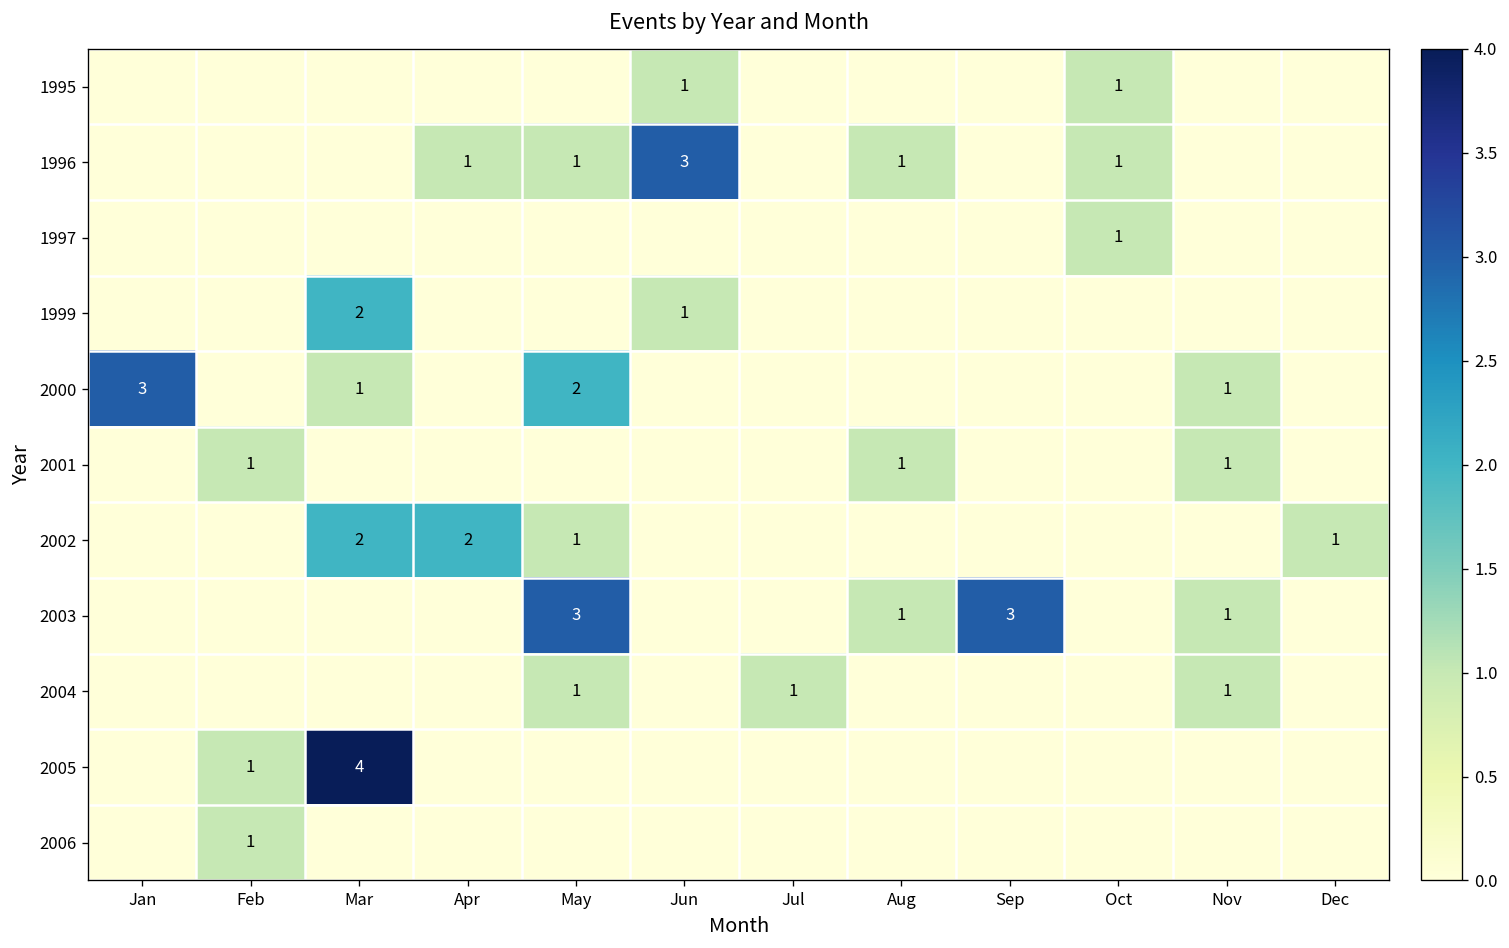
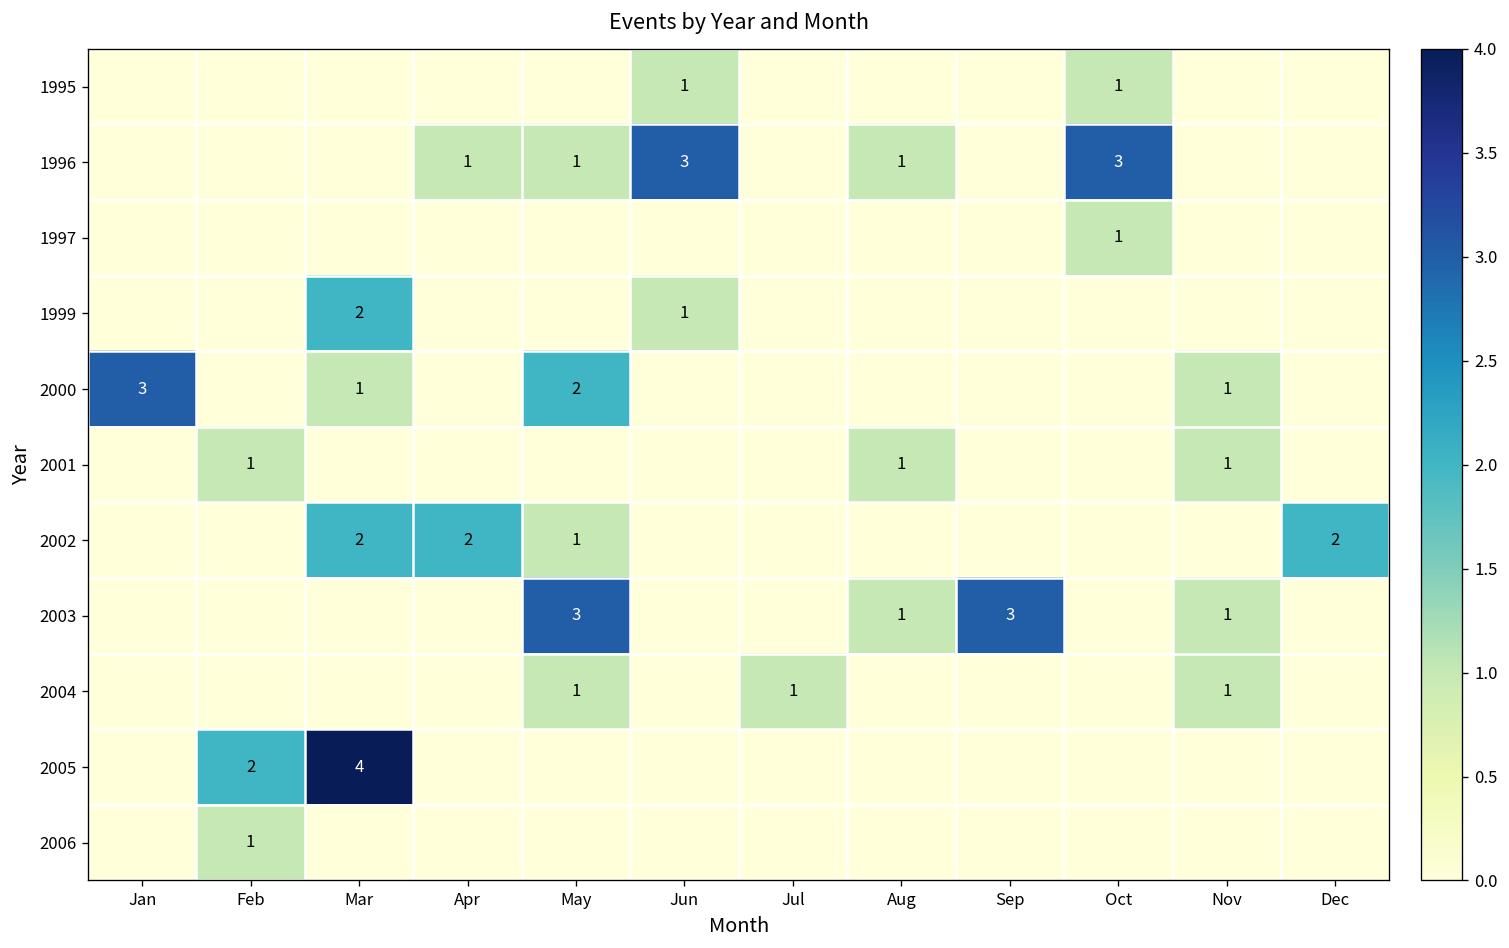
1996, Oct: 1 -> 3
2002, Dec: 1 -> 2
2005, Feb: 1 -> 2
